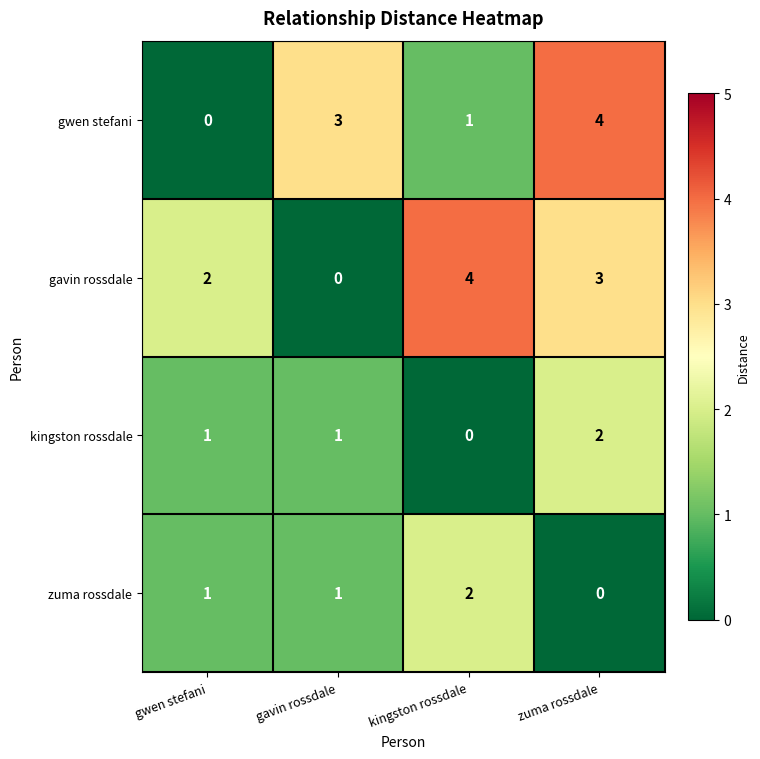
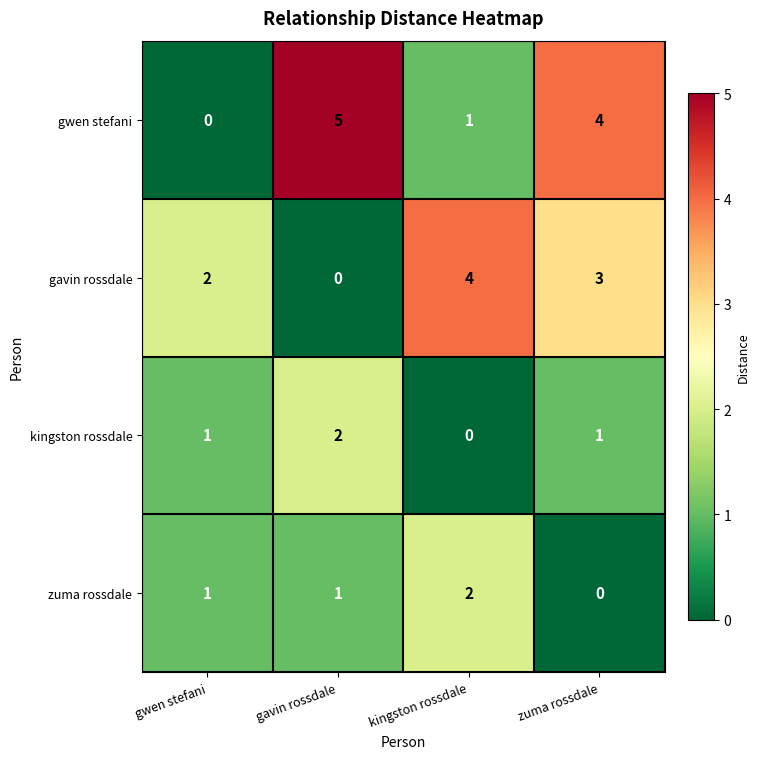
gwen stefani, gavin rossdale: 3 -> 5
kingston rossdale, gavin rossdale: 1 -> 2
kingston rossdale, zuma rossdale: 2 -> 1
